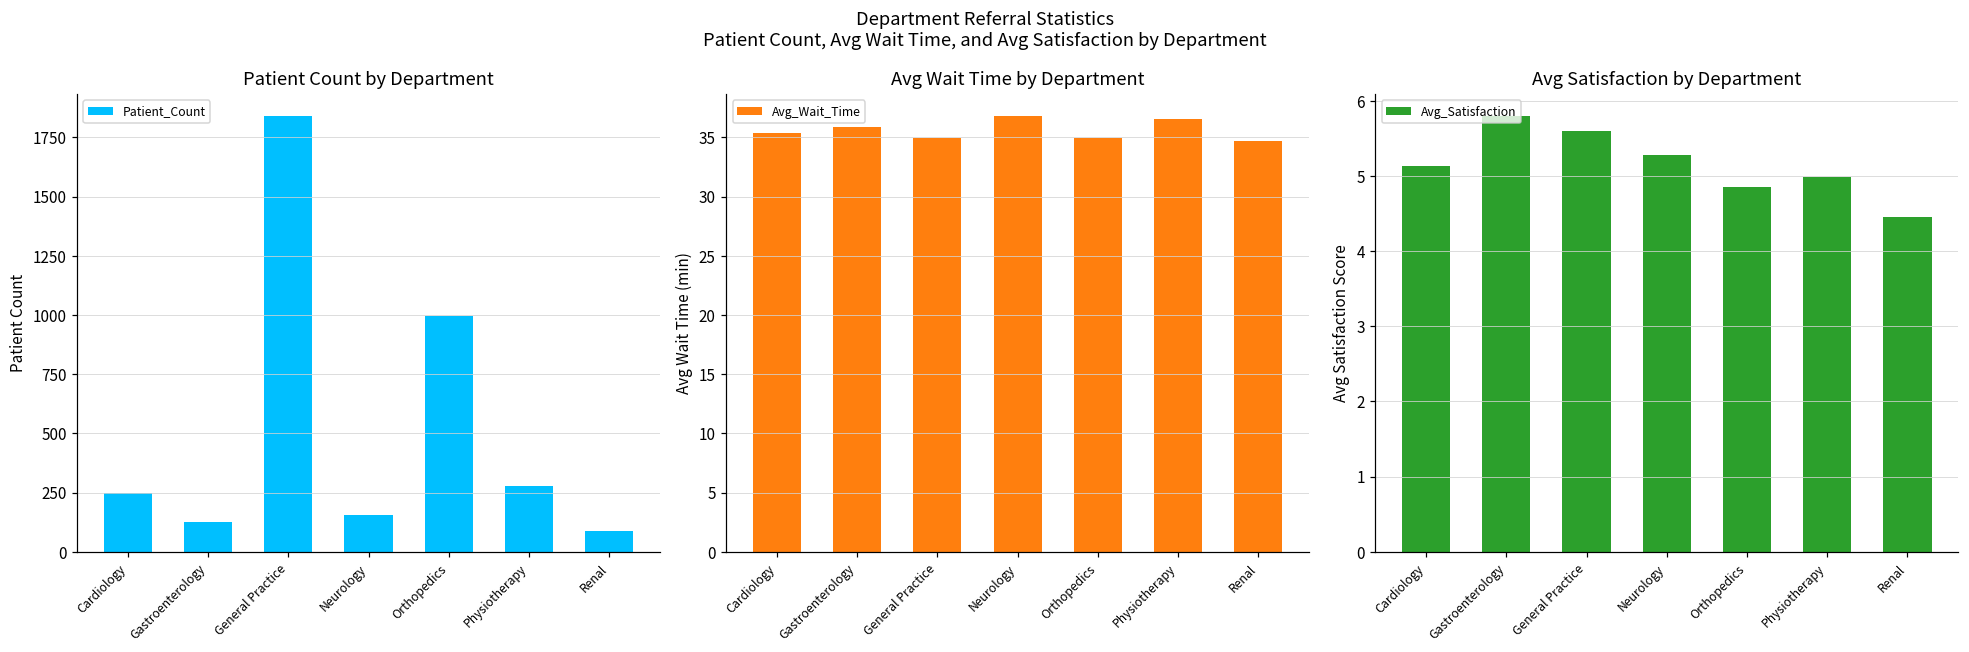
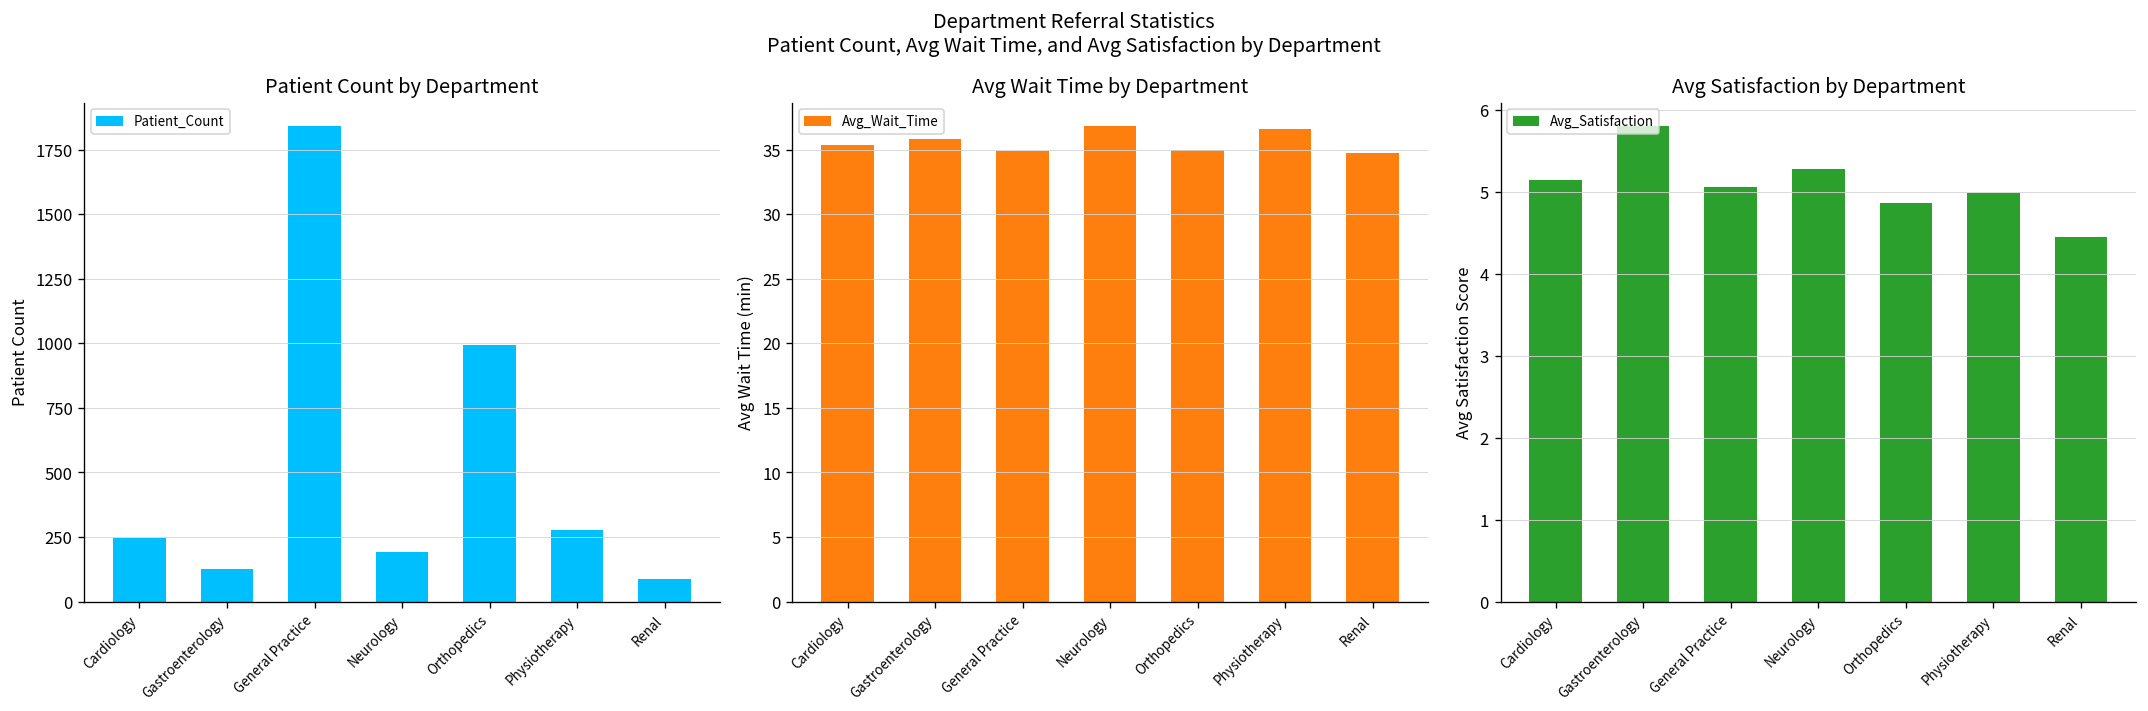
Patient Count by Department, Neurology: 150 -> 190
Avg Satisfaction by Department, General Practice: 5.6 -> 5.1
